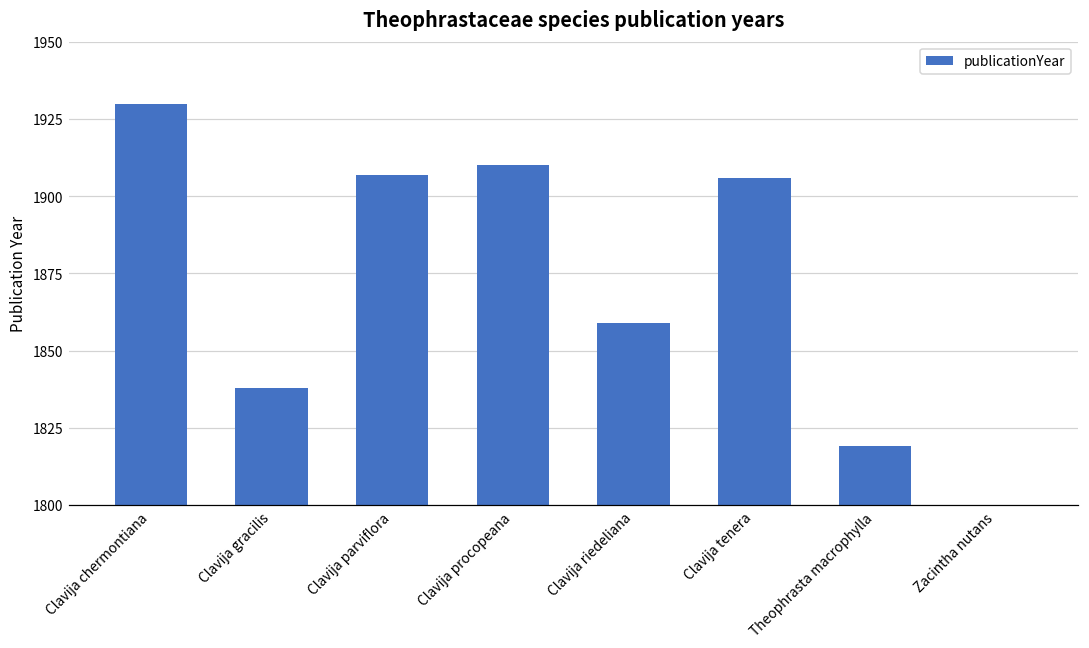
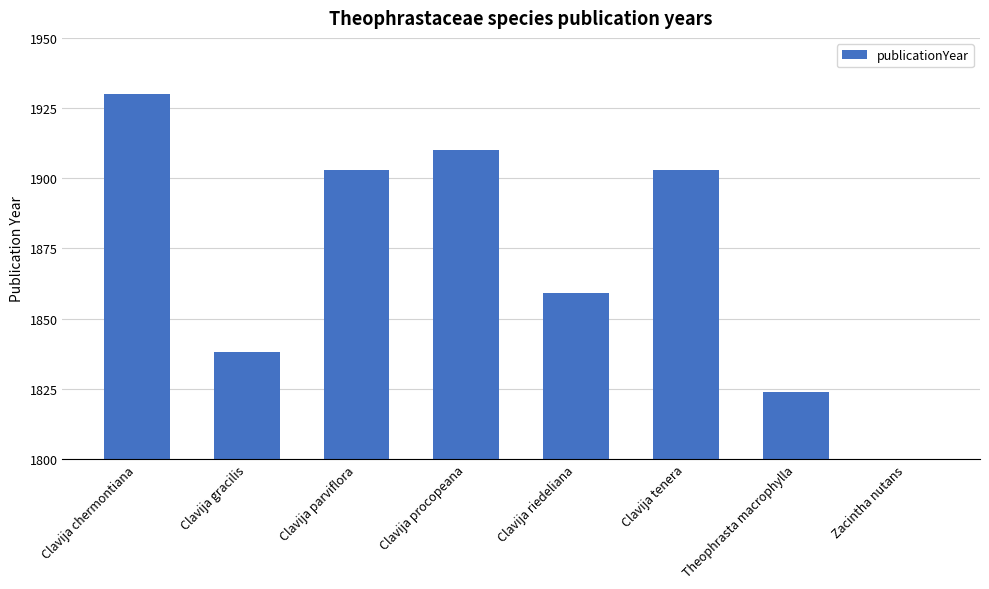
Clavija parviflora: 1907 -> 1903
Clavija tenera: 1906 -> 1903
Theophrasta macrophylla: 1819 -> 1824
